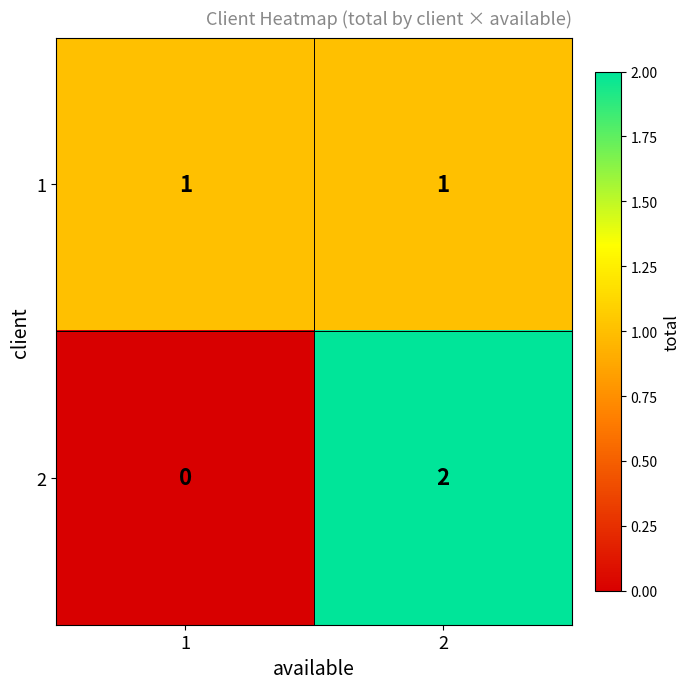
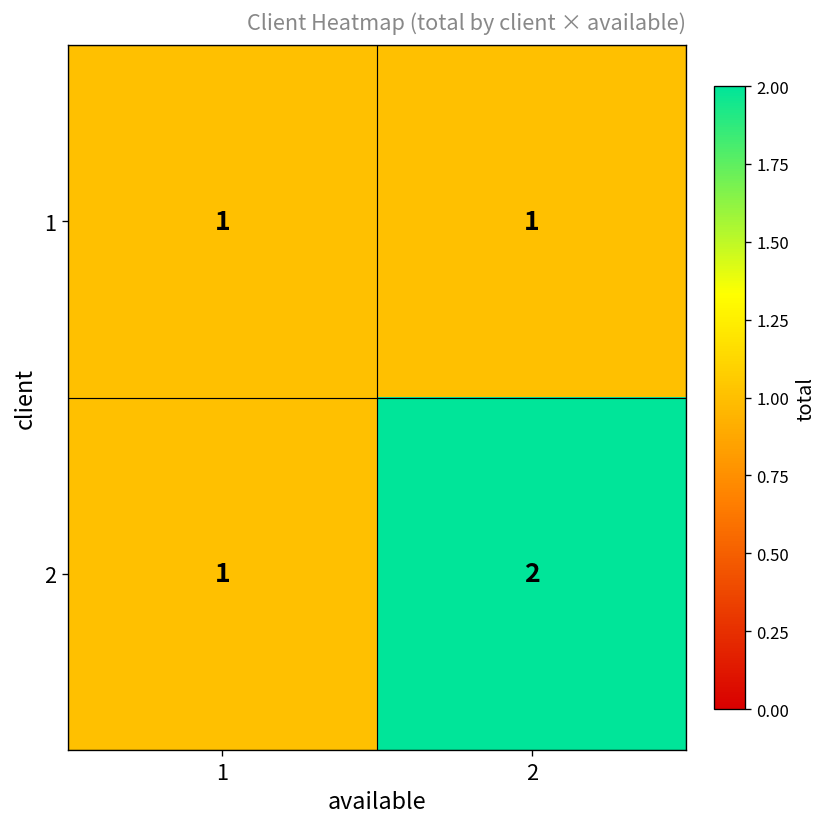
2, 1: 0 -> 1
